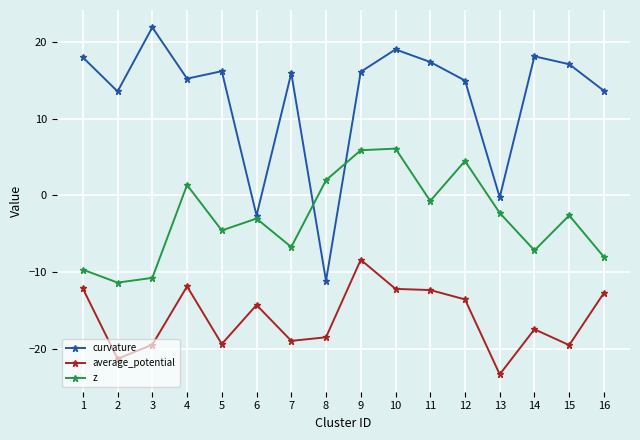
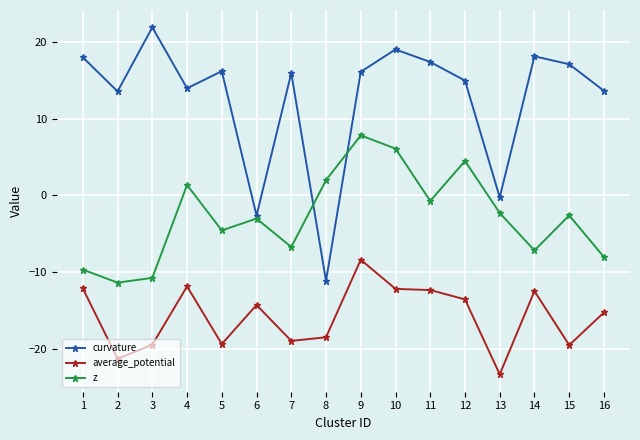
curvature, 4: 15 -> 14
z, 9: 6 -> 8
average_potential, 14: -17 -> -12
average_potential, 16: -13 -> -15
